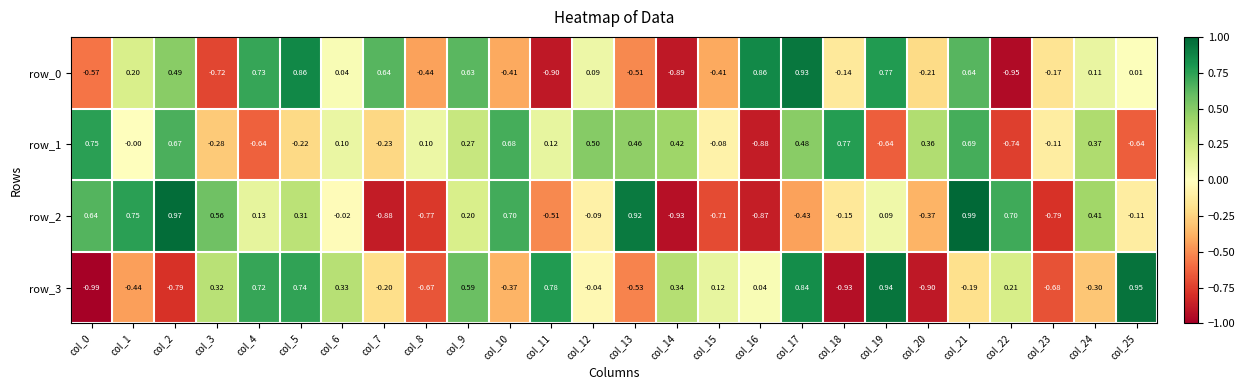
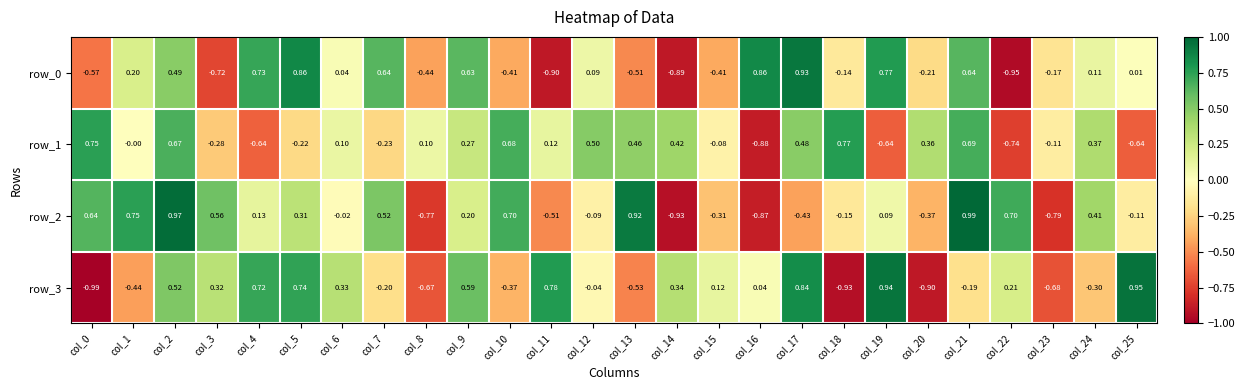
row_2, col_7: -0.88 -> 0.52
row_2, col_15: -0.71 -> -0.31
row_3, col_2: -0.79 -> 0.52
